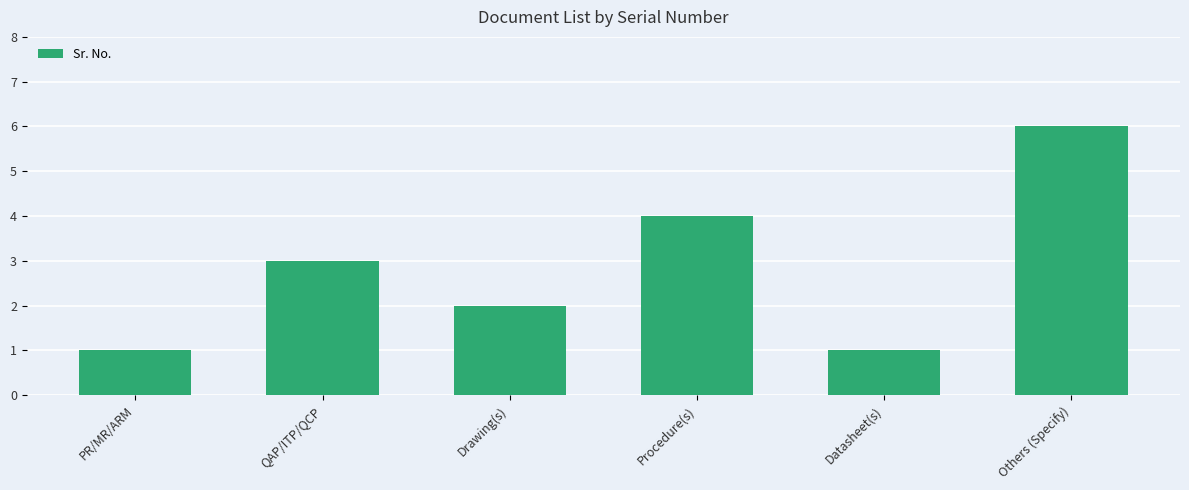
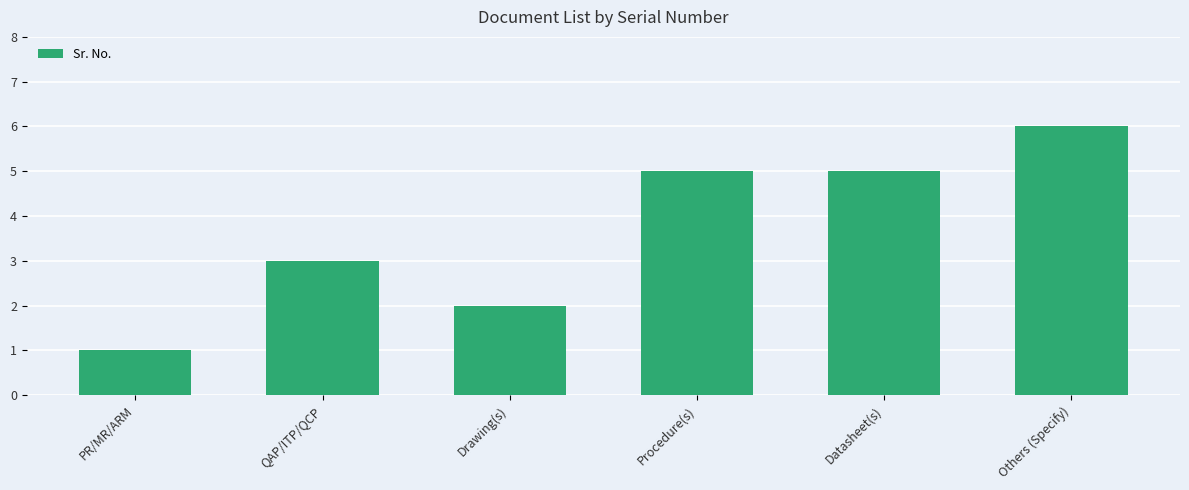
Procedure(s): 4 -> 5
Datasheet(s): 1 -> 5
